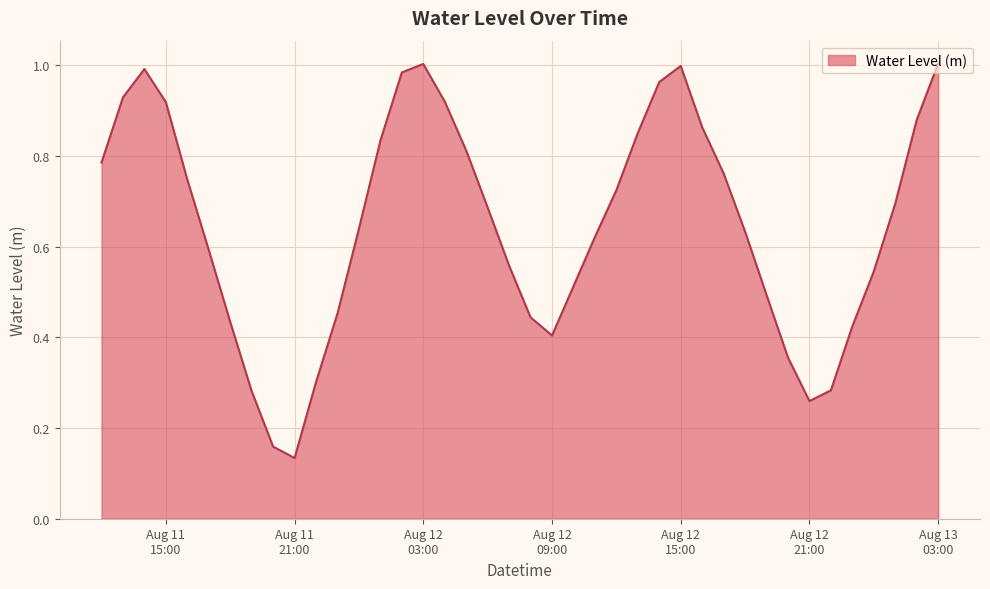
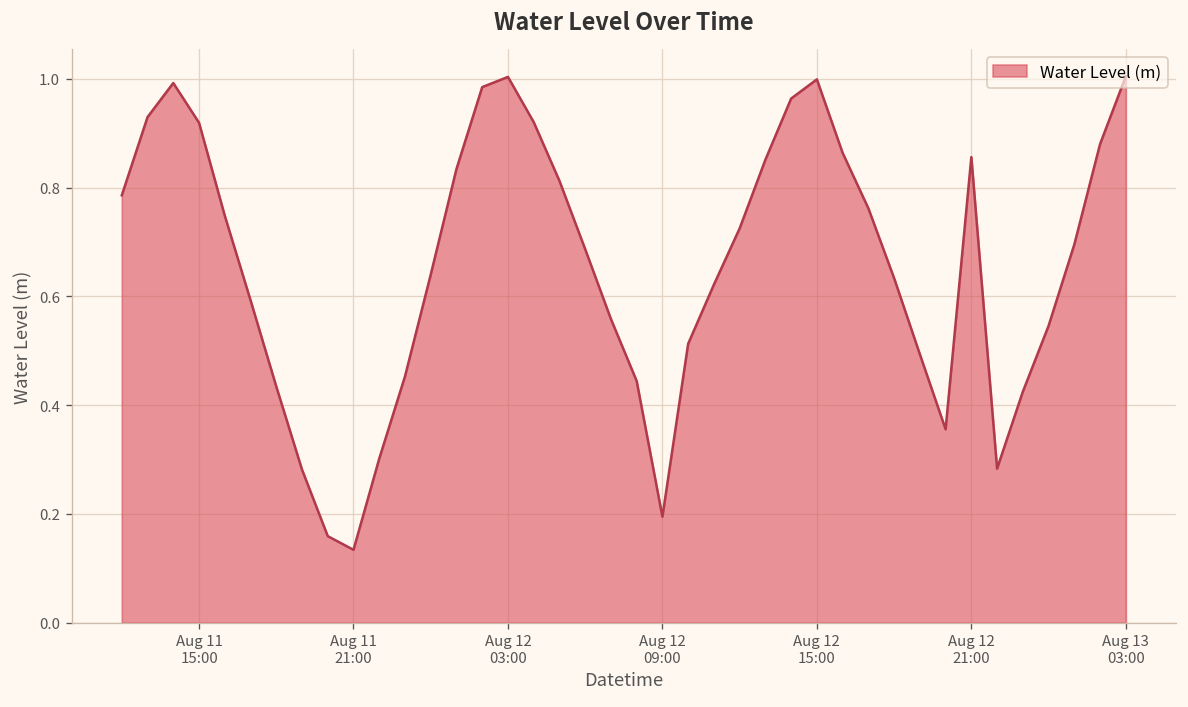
Aug 12 09:00: 0.40 -> 0.19
Aug 12 21:00: 0.26 -> 0.86
